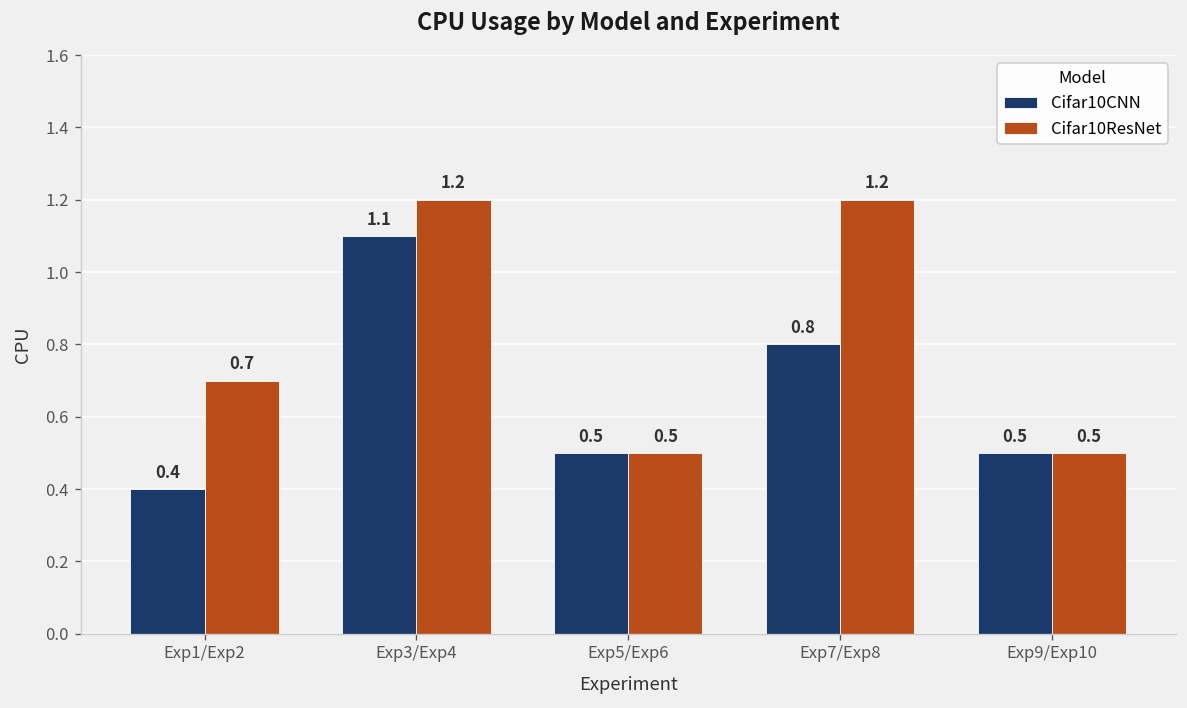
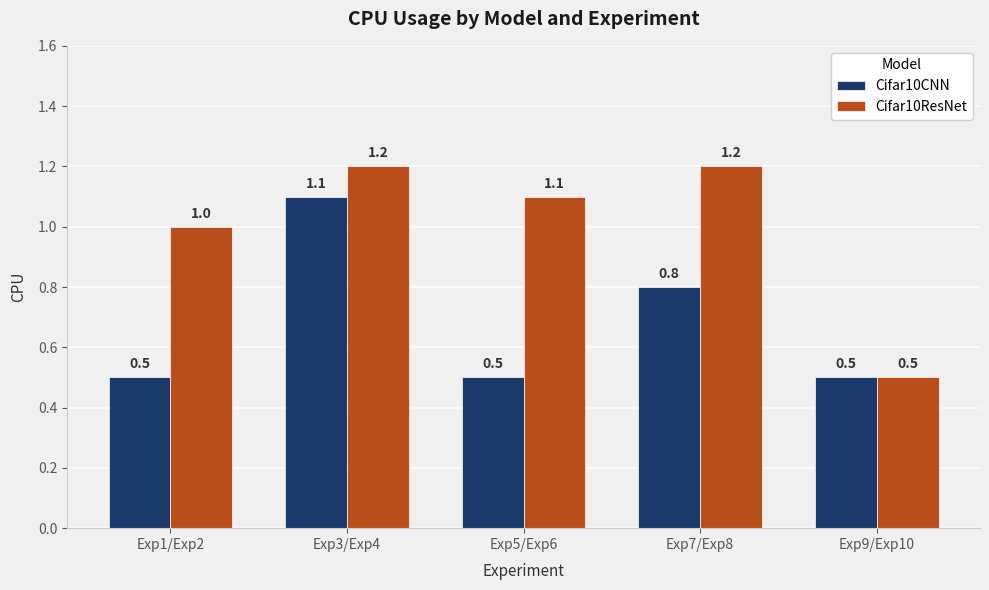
Cifar10CNN, Exp1/Exp2: 0.4 -> 0.5
Cifar10ResNet, Exp1/Exp2: 0.7 -> 1.0
Cifar10ResNet, Exp5/Exp6: 0.5 -> 1.1
